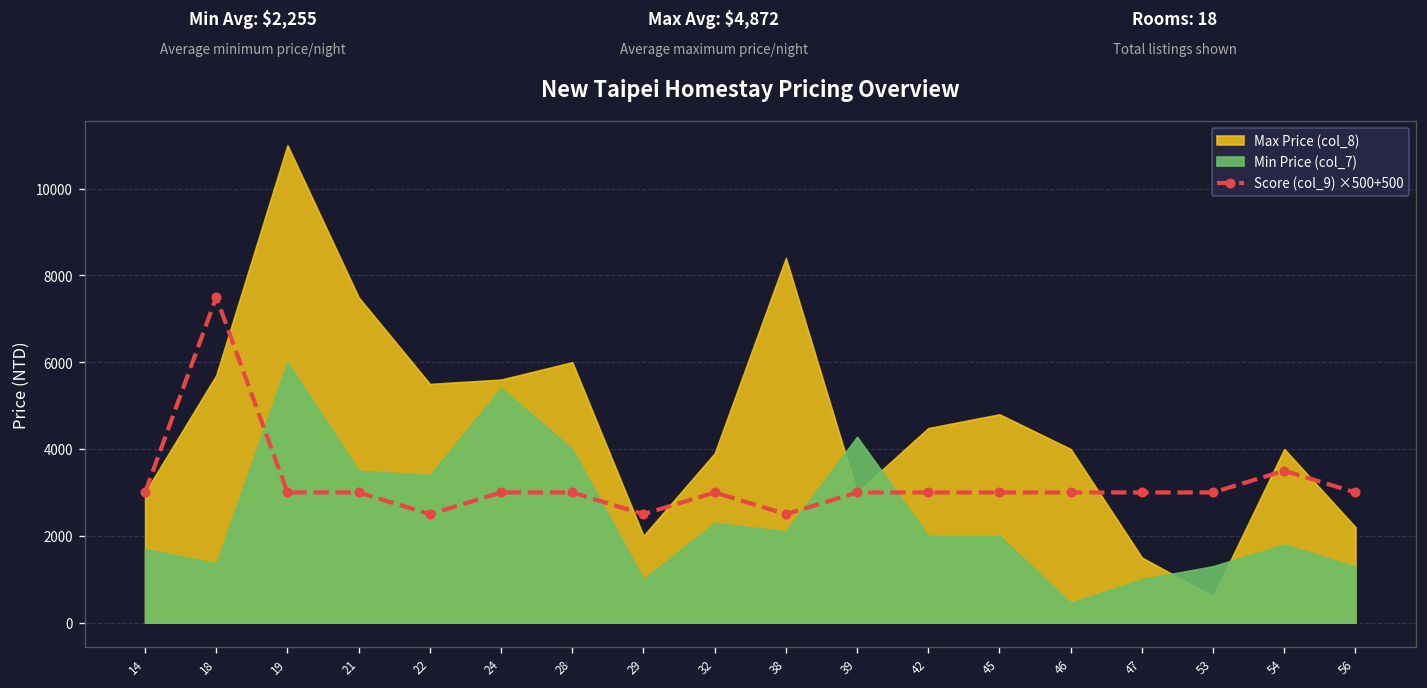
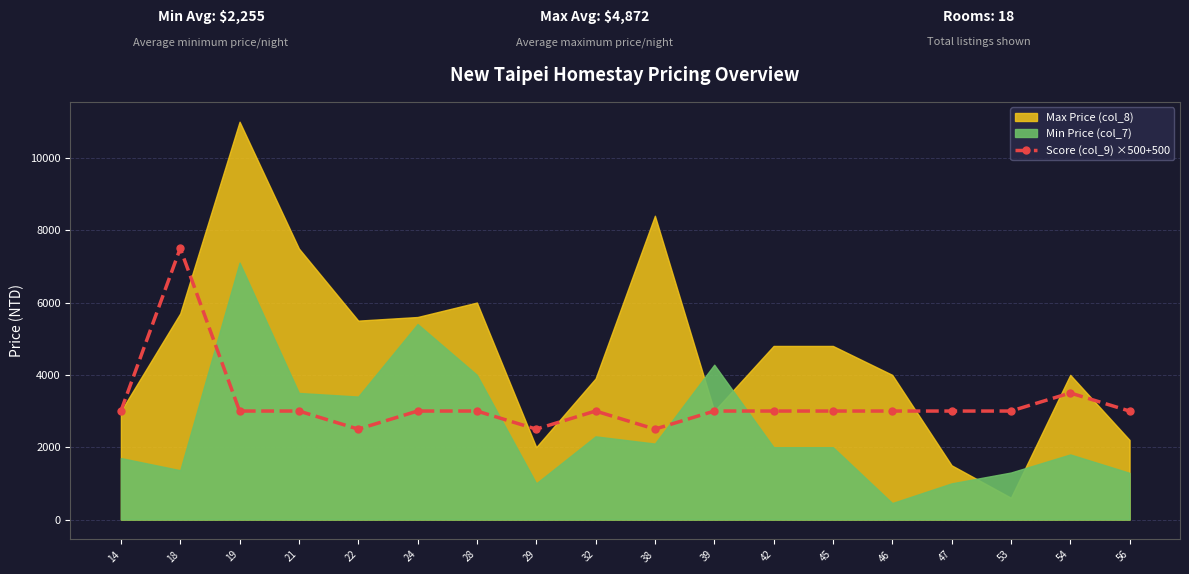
Min Price (col_7), 19: 6000 -> 7100
Max Price (col_8), 42: 4500 -> 4800
